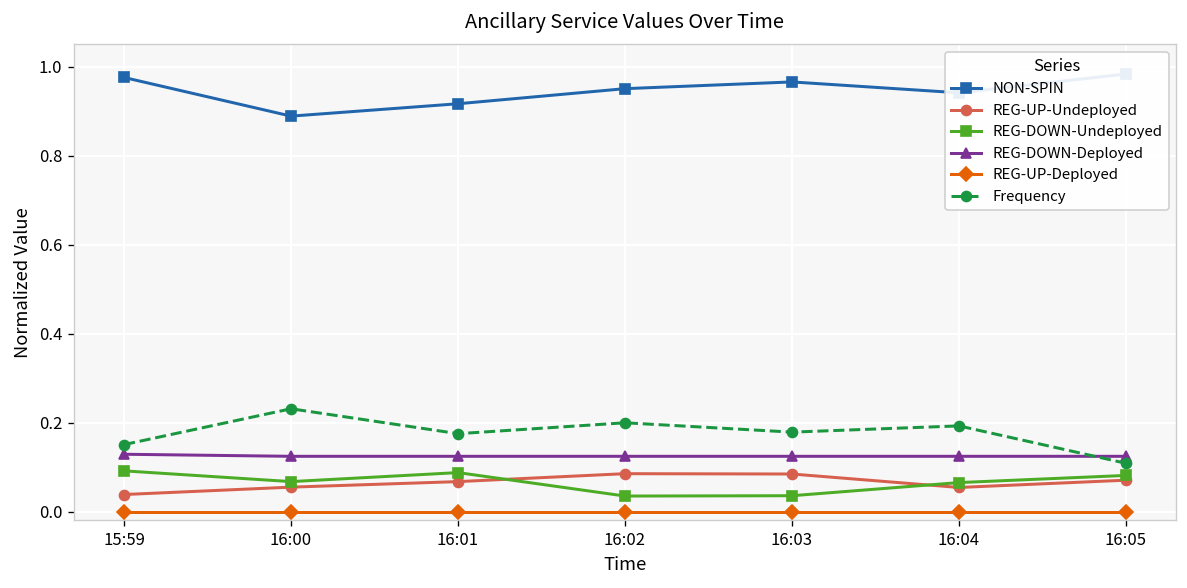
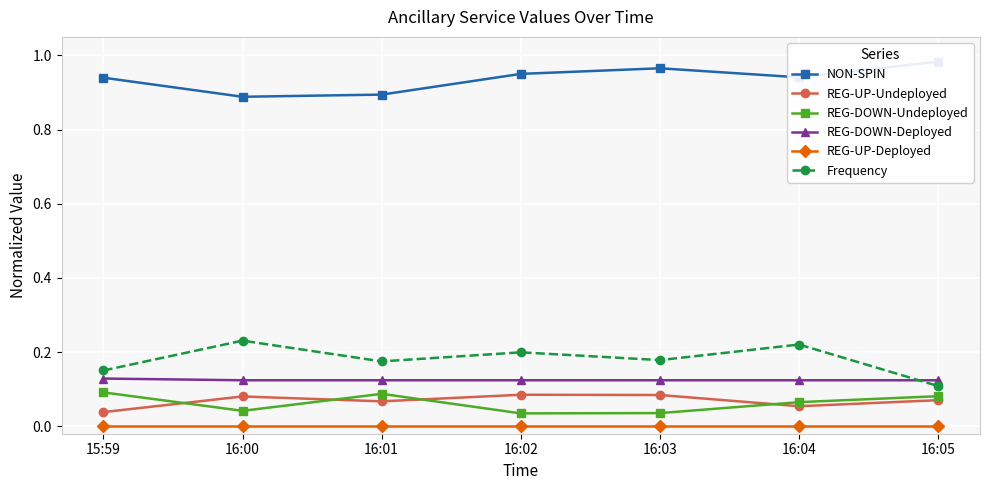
NON-SPIN, 15:59: 0.98 -> 0.94
REG-UP-Undeployed, 16:00: 0.05 -> 0.08
REG-DOWN-Undeployed, 16:00: 0.07 -> 0.04
NON-SPIN, 16:01: 0.92 -> 0.89
Frequency, 16:04: 0.19 -> 0.22
